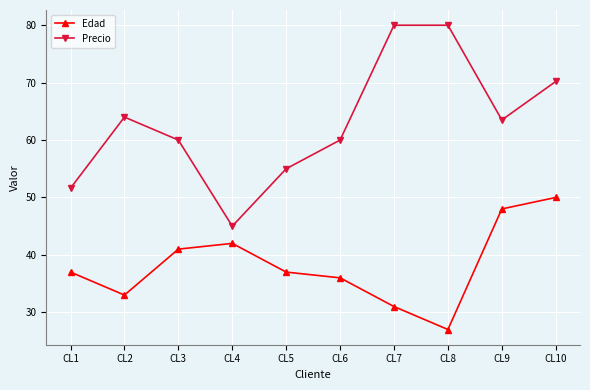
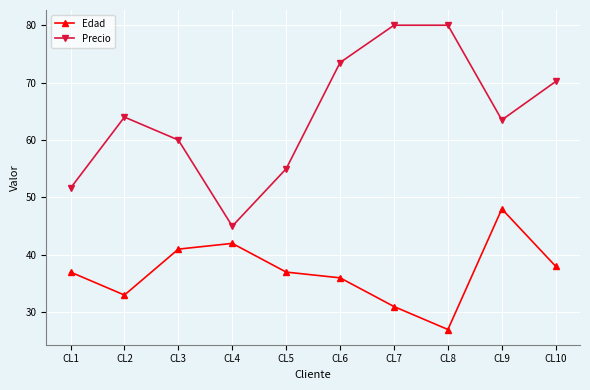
Precio, CL6: 60 -> 74
Edad, CL10: 50 -> 38
